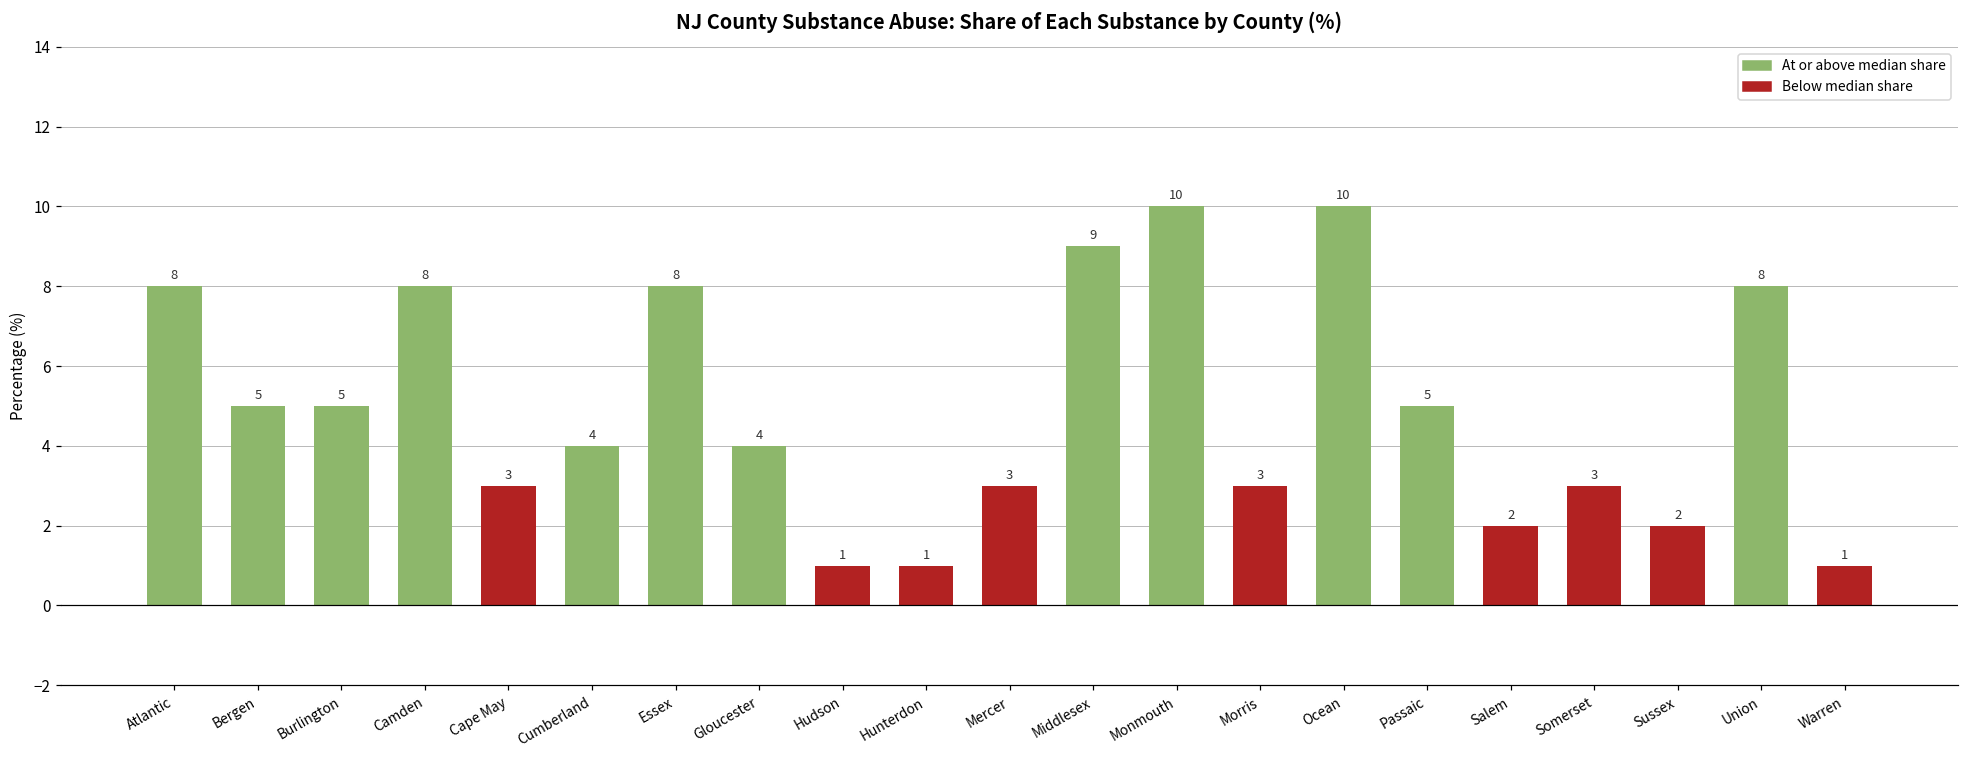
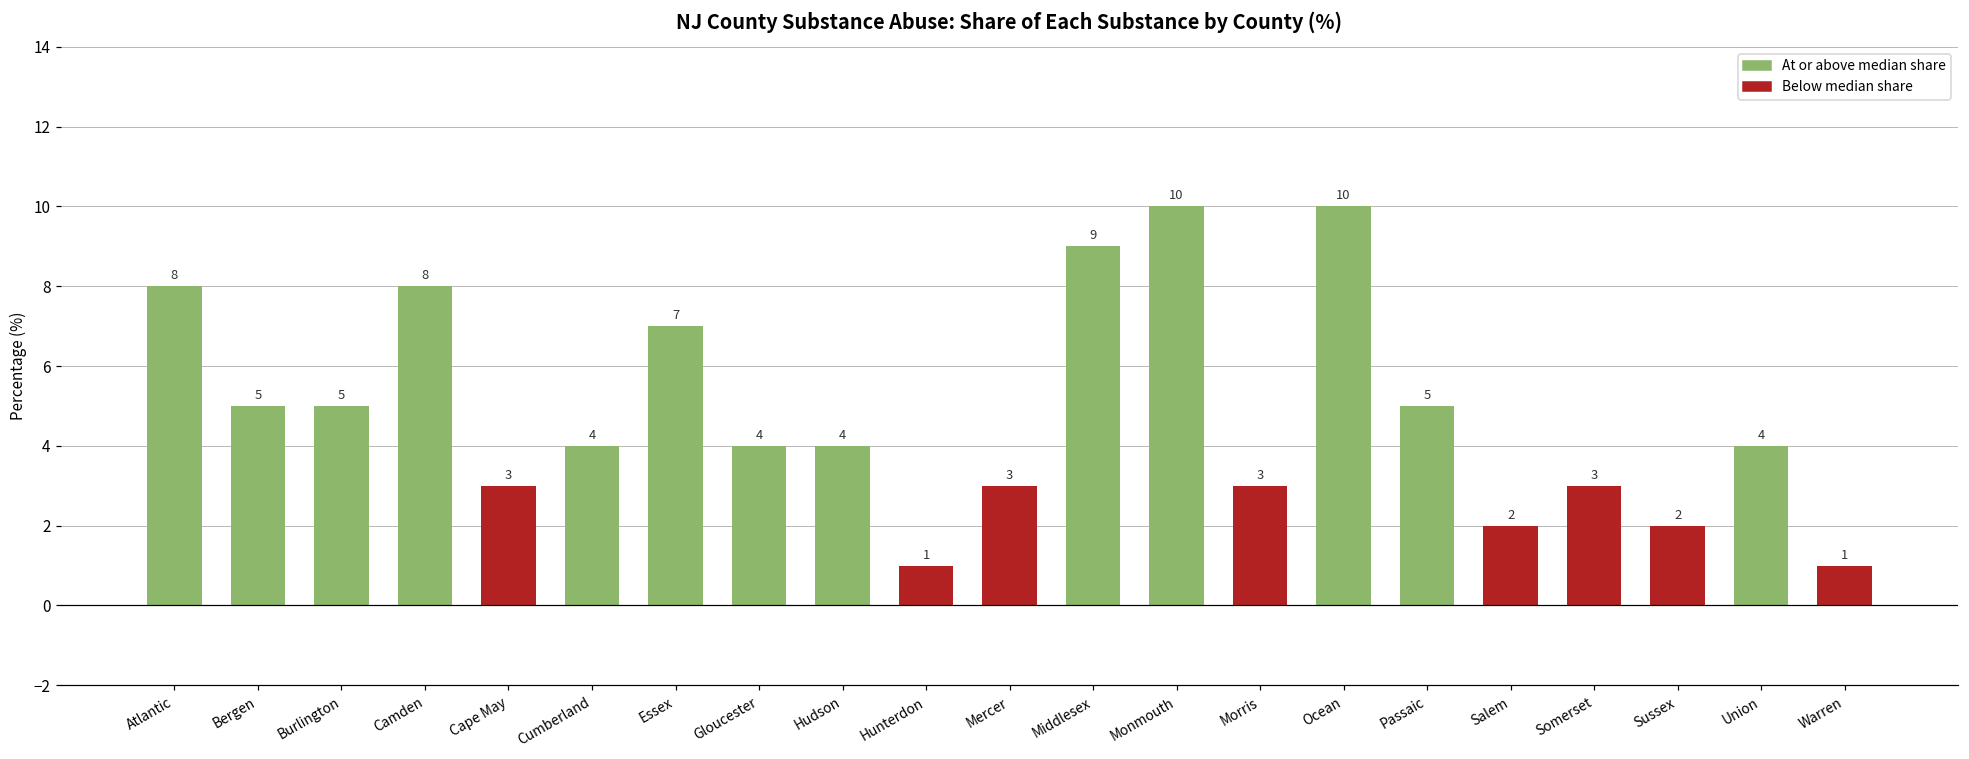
Essex: 8 -> 7
Hudson: 1 -> 4
Union: 8 -> 4
